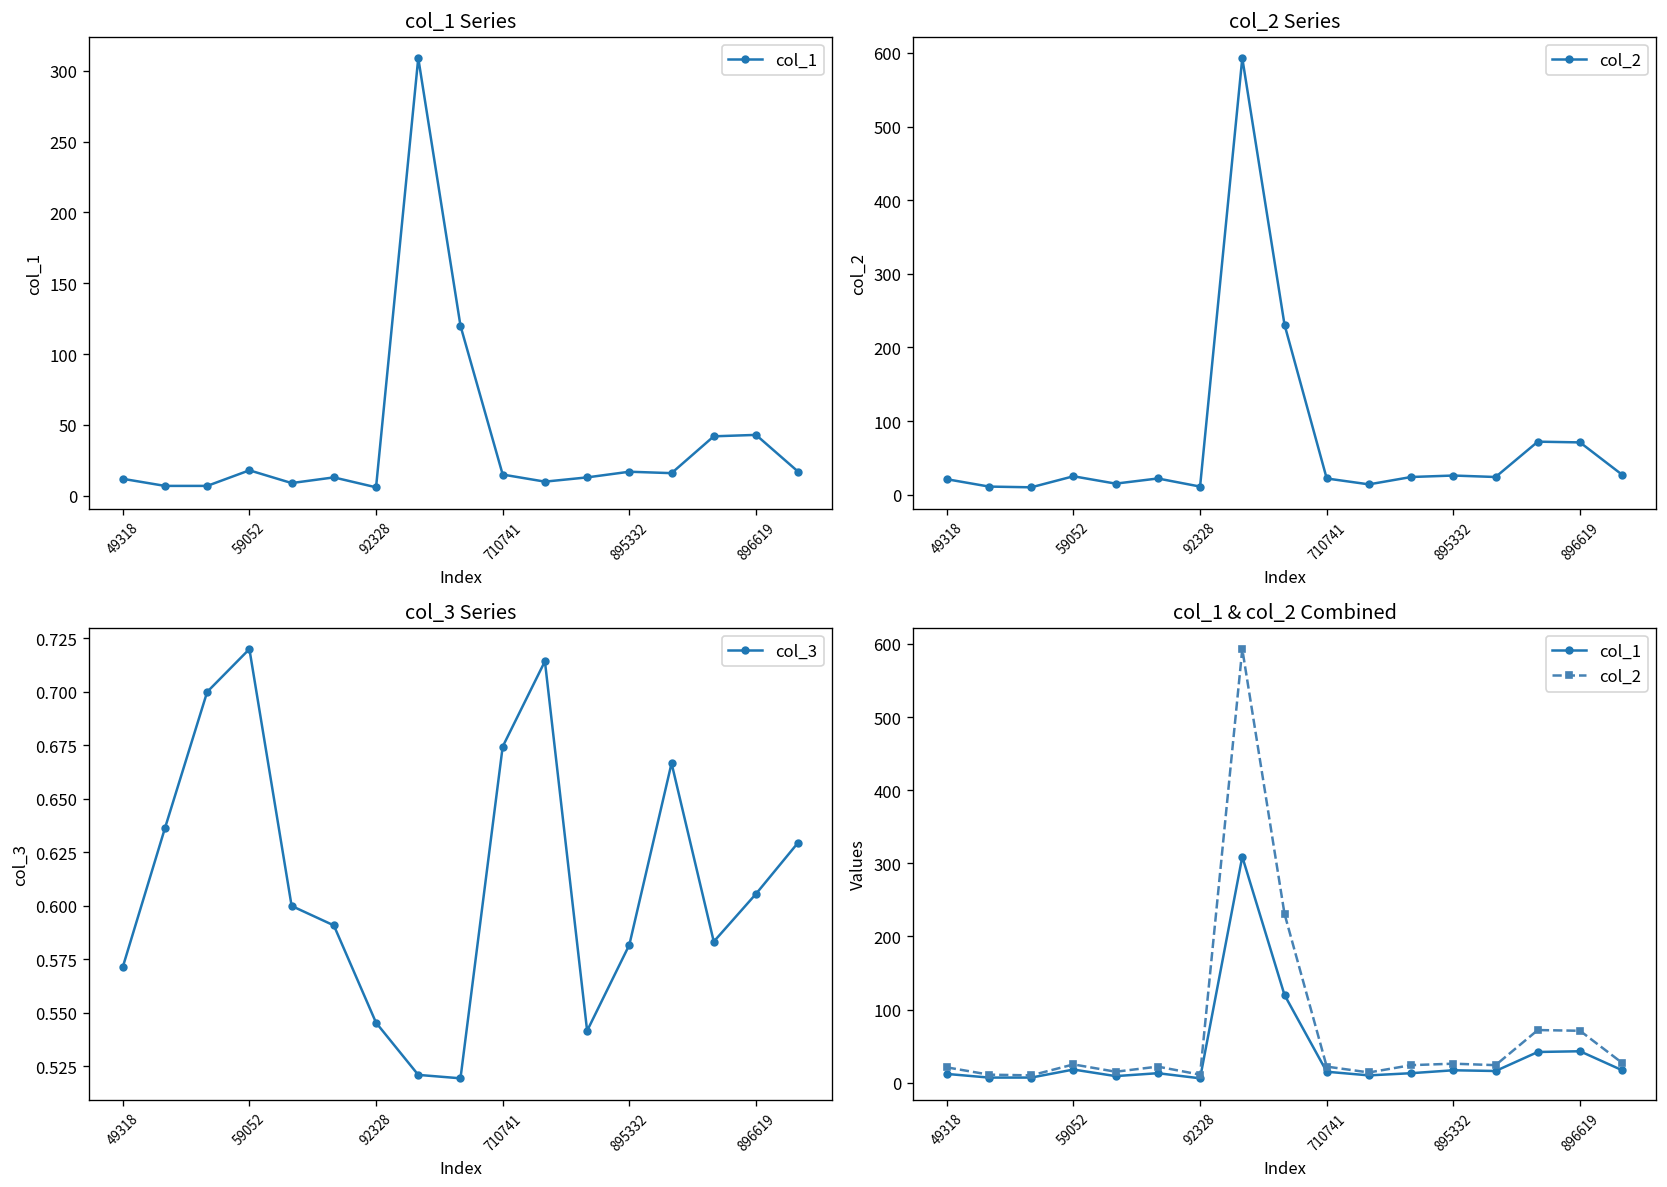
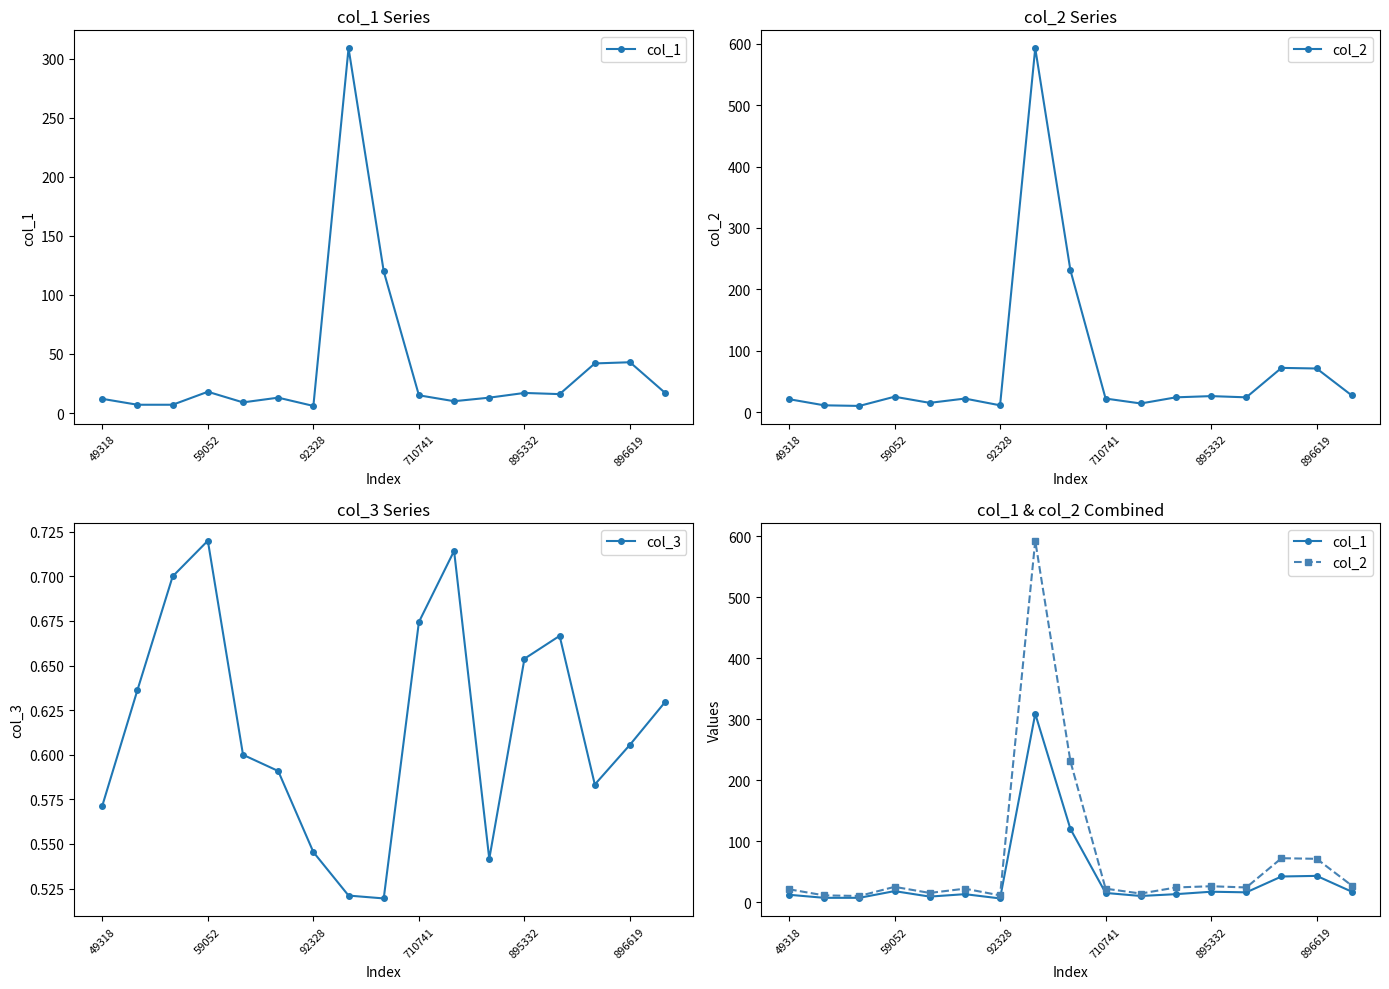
col_3 Series, 895332: 0.582 -> 0.654
